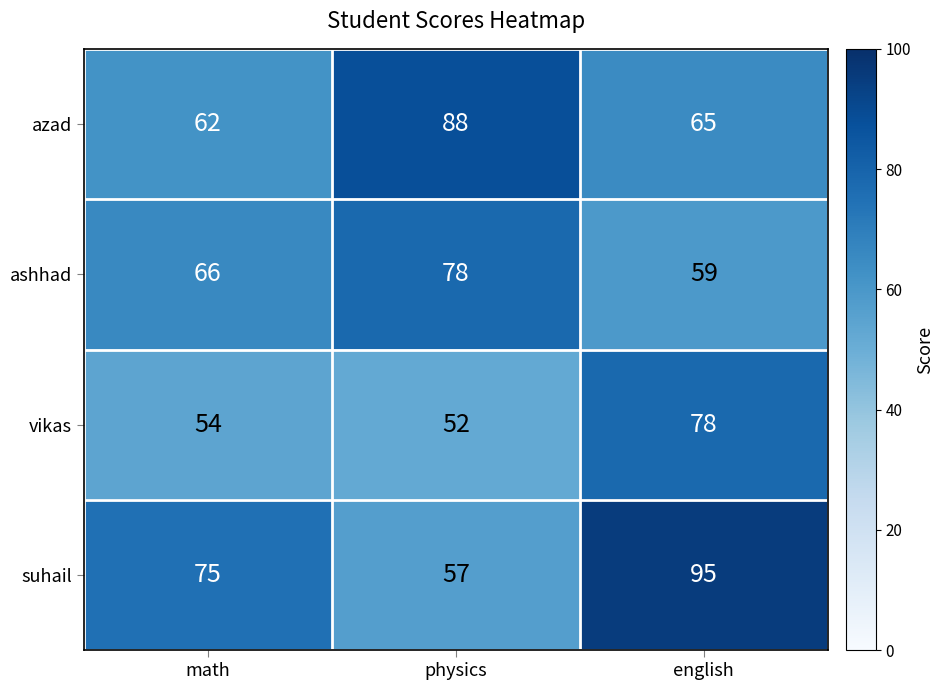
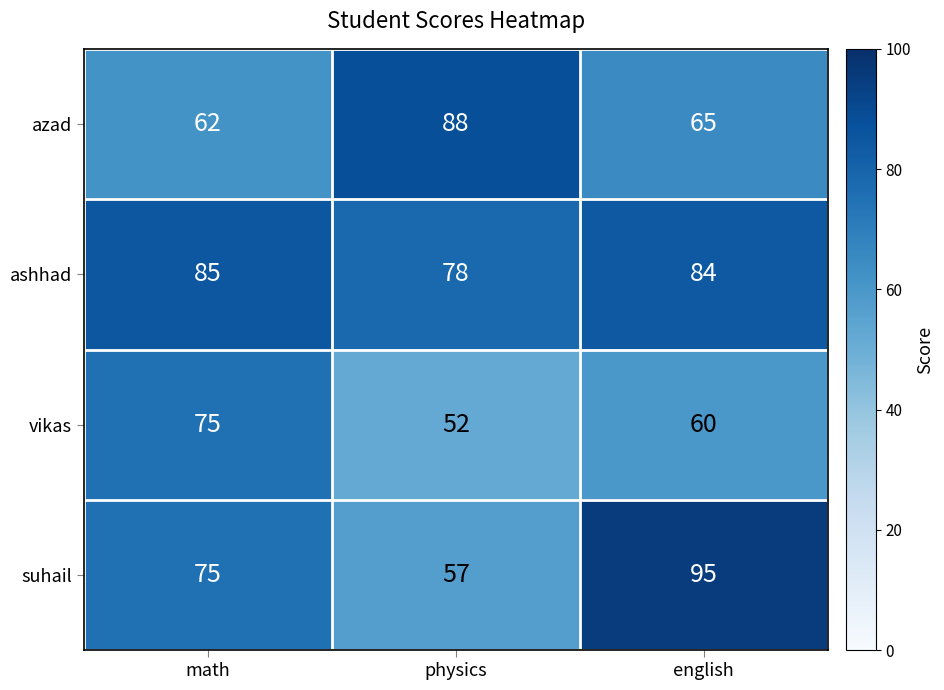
ashhad, math: 66 -> 85
ashhad, english: 59 -> 84
vikas, math: 54 -> 75
vikas, english: 78 -> 60
